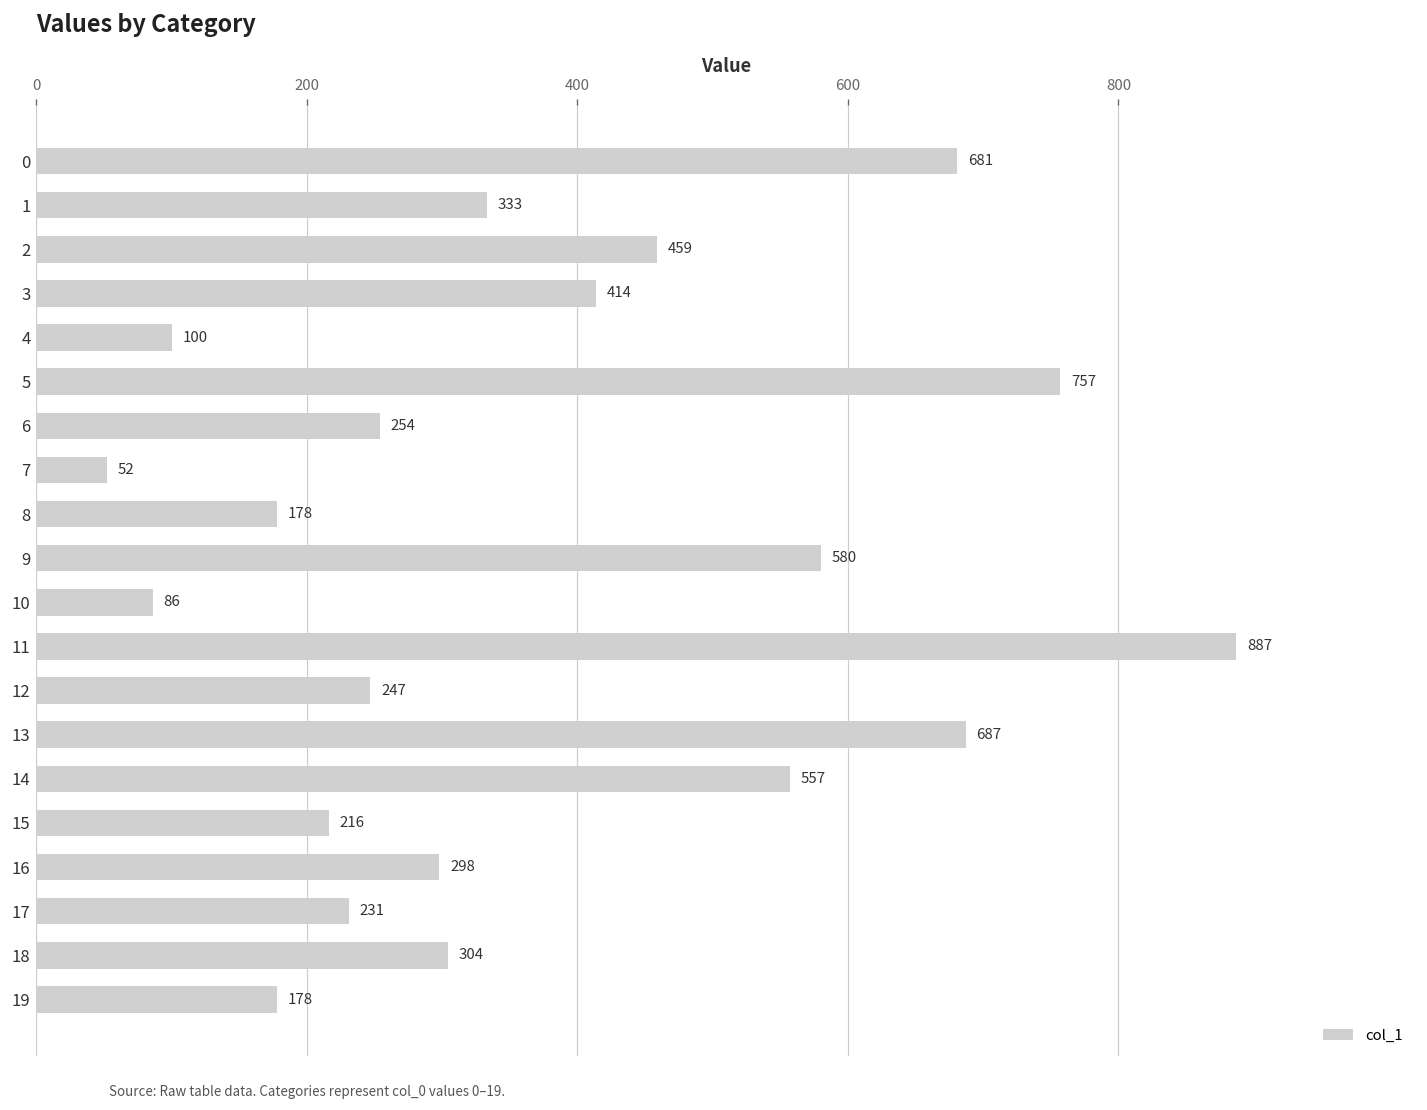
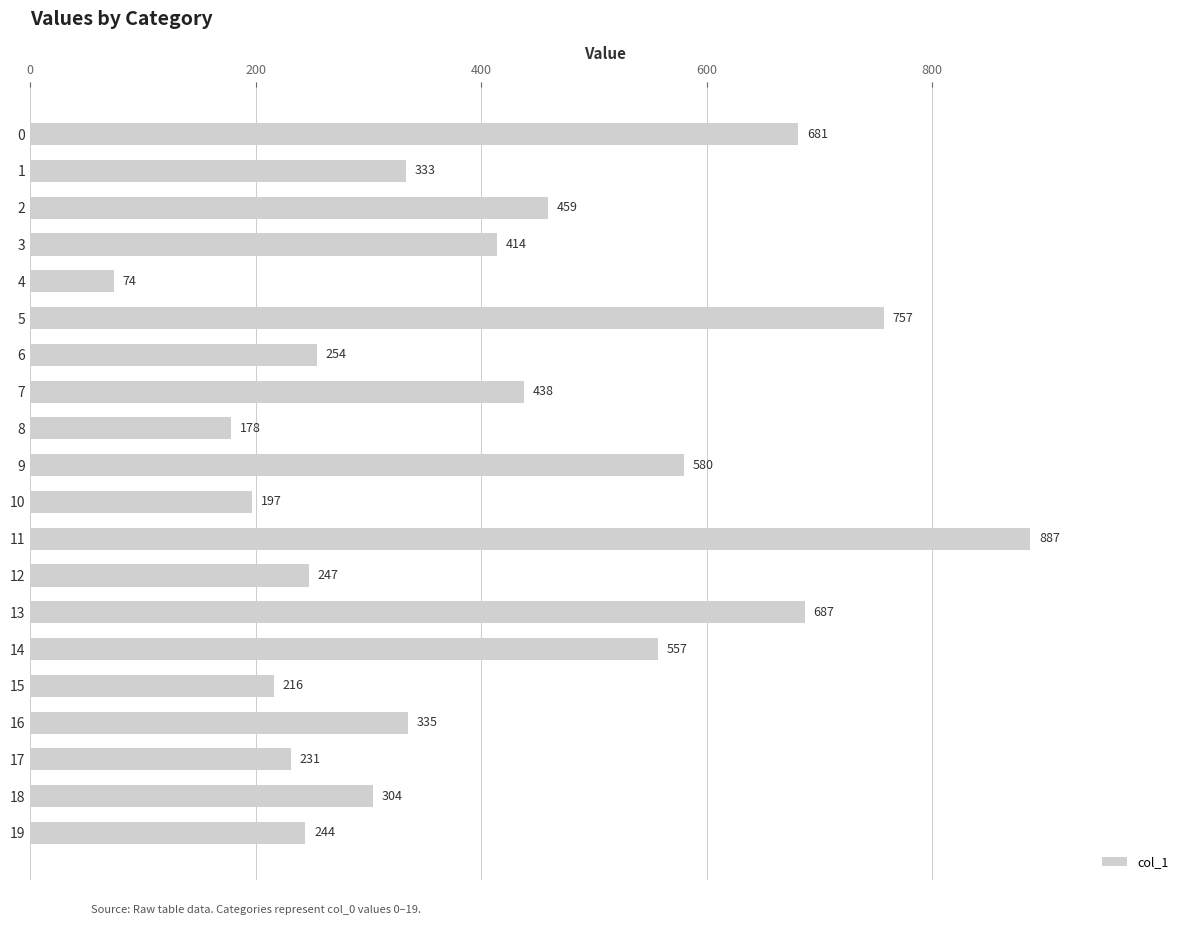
4: 100 -> 74
7: 52 -> 438
10: 86 -> 197
16: 298 -> 335
19: 178 -> 244
